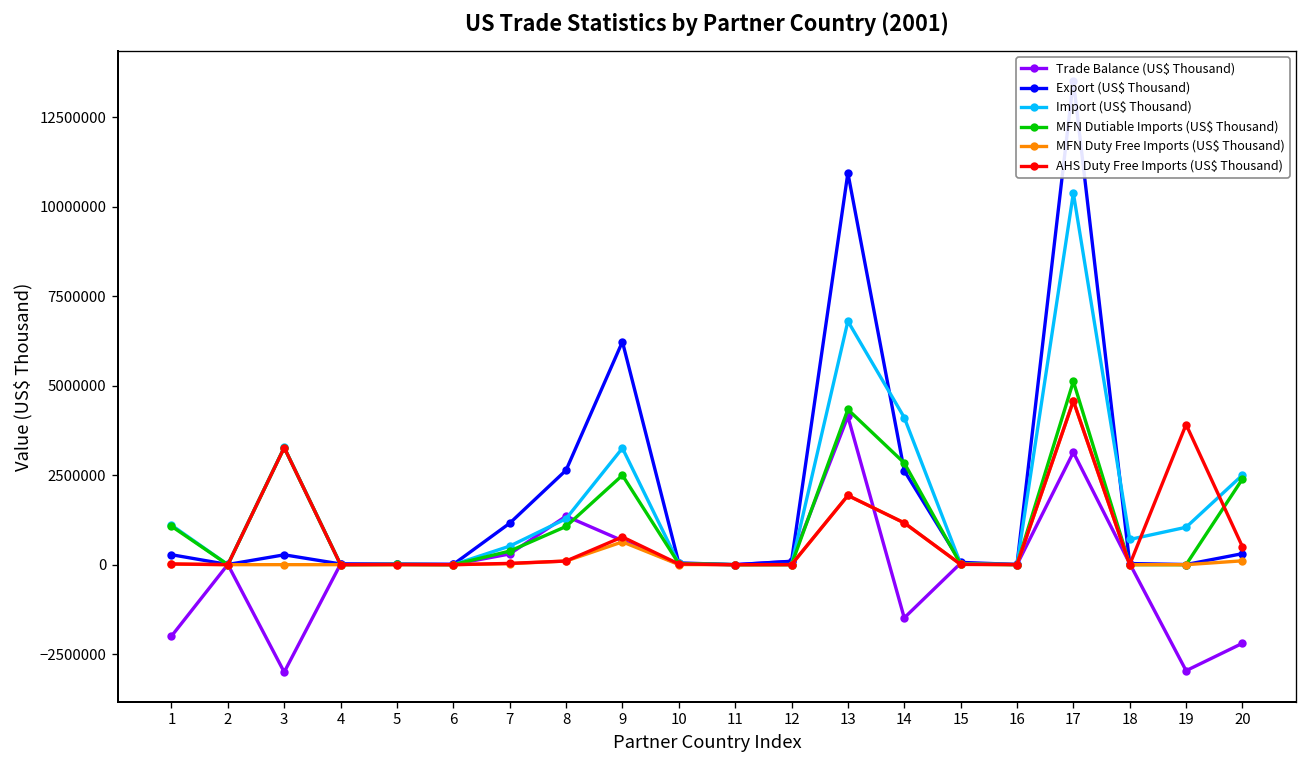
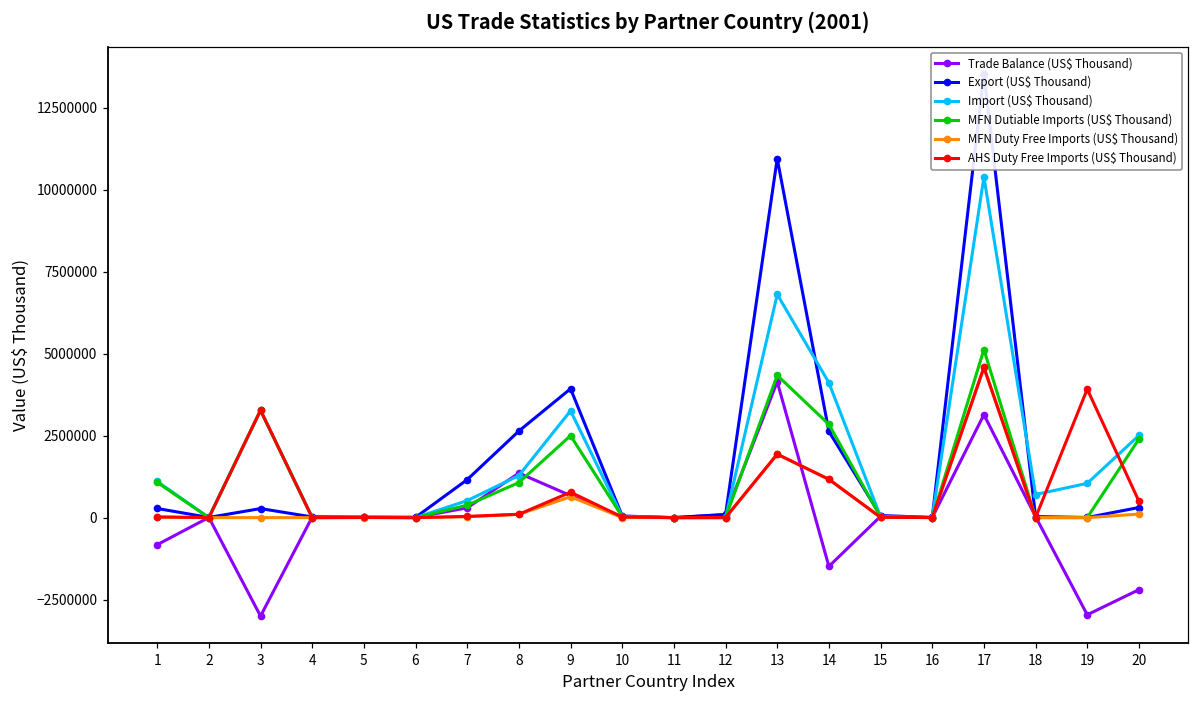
Trade Balance (US$ Thousand), 1: -2000000 -> -800000
Export (US$ Thousand), 9: 6200000 -> 3900000
